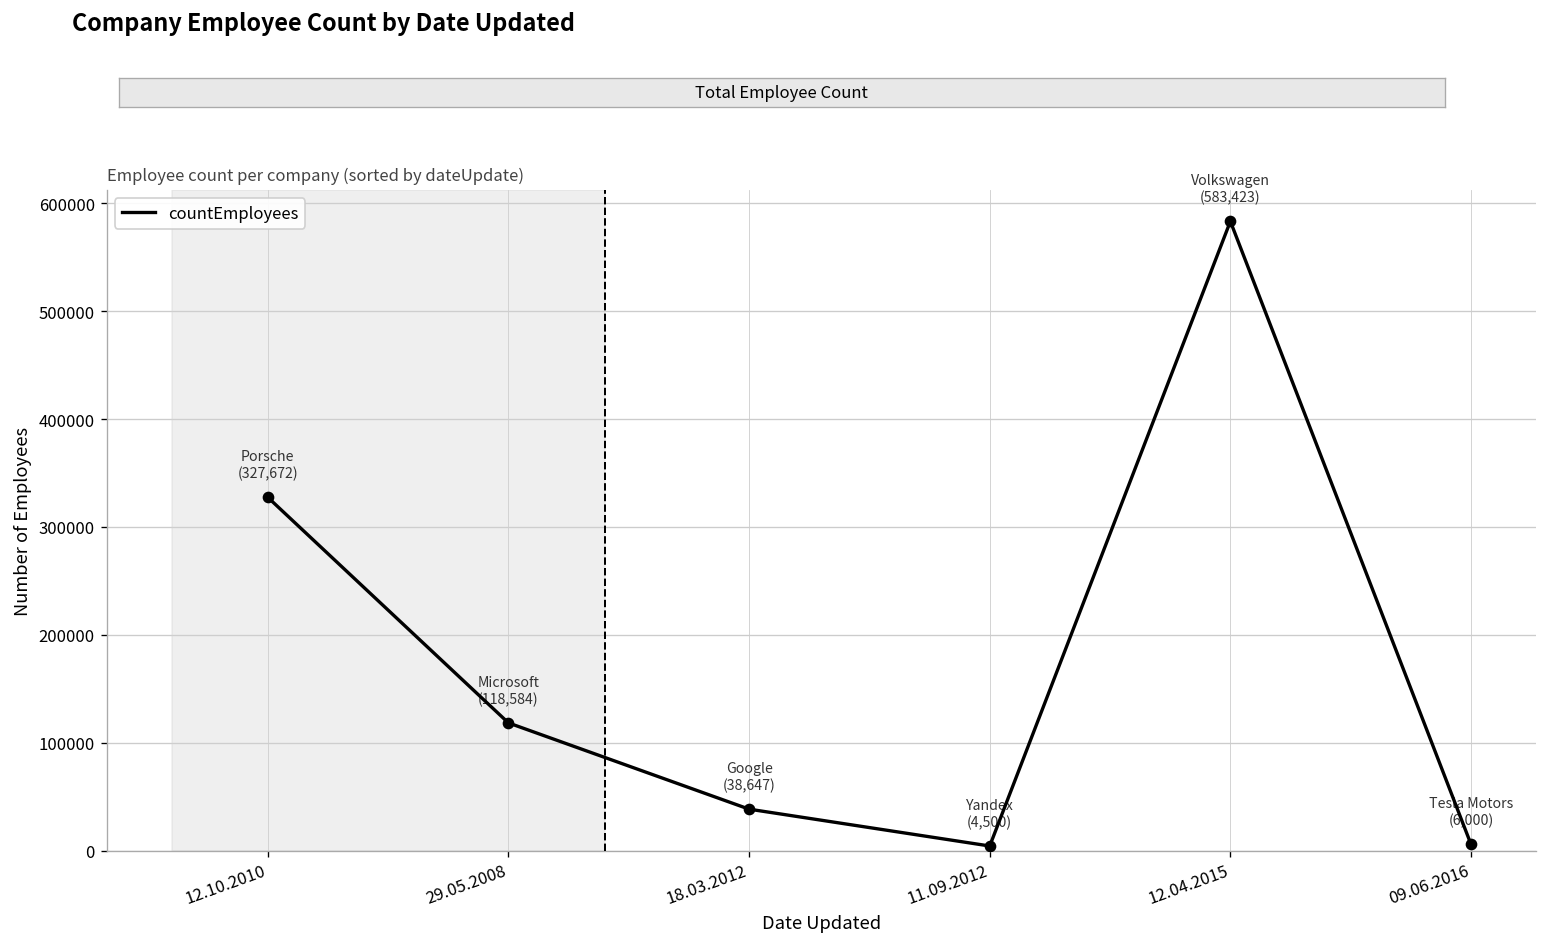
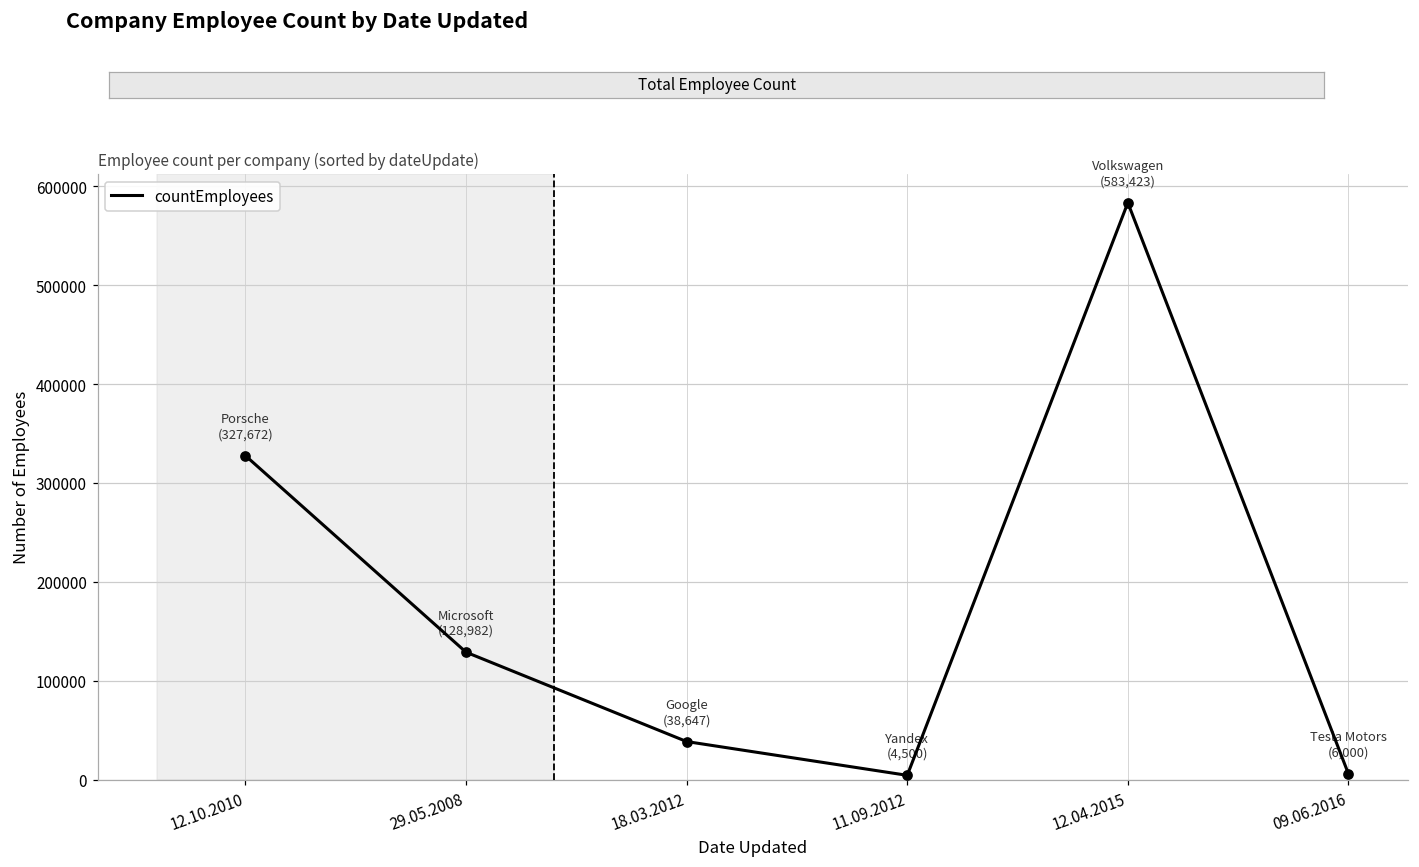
29.05.2008: (118,584) -> (128,982)
